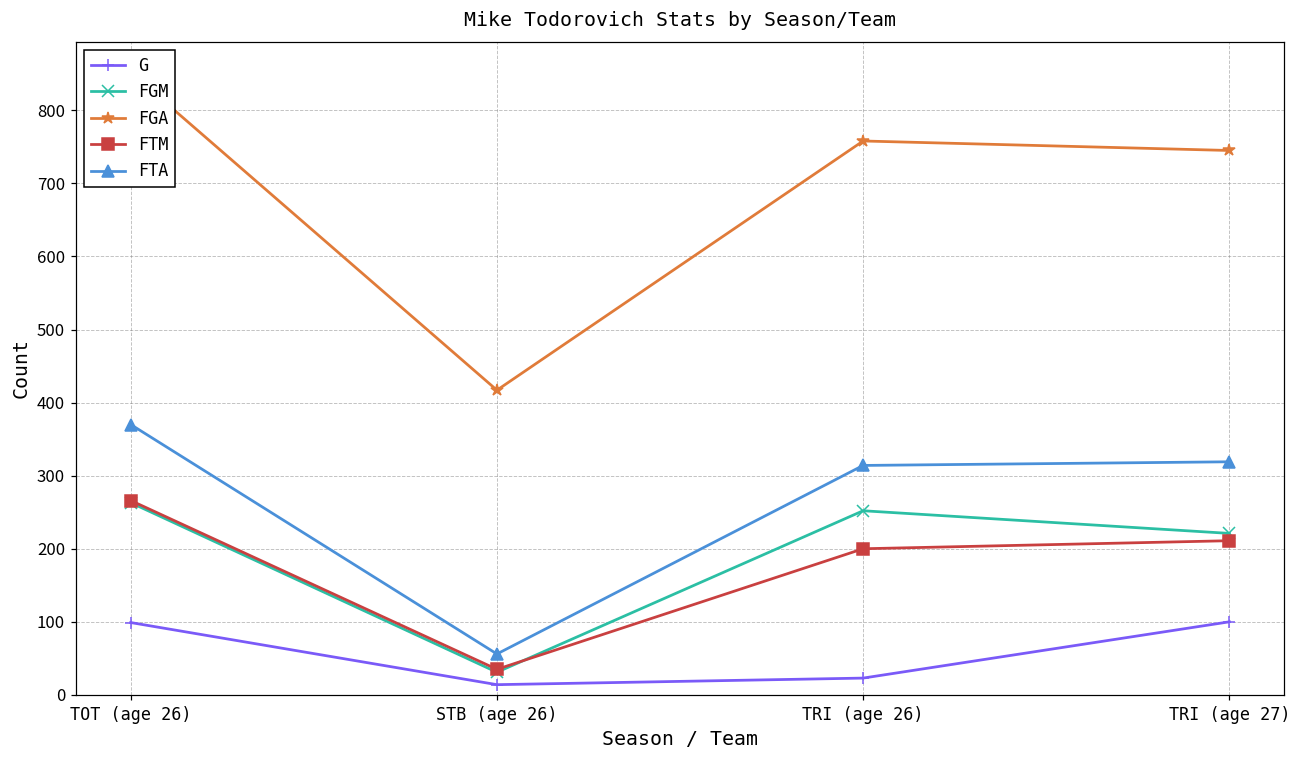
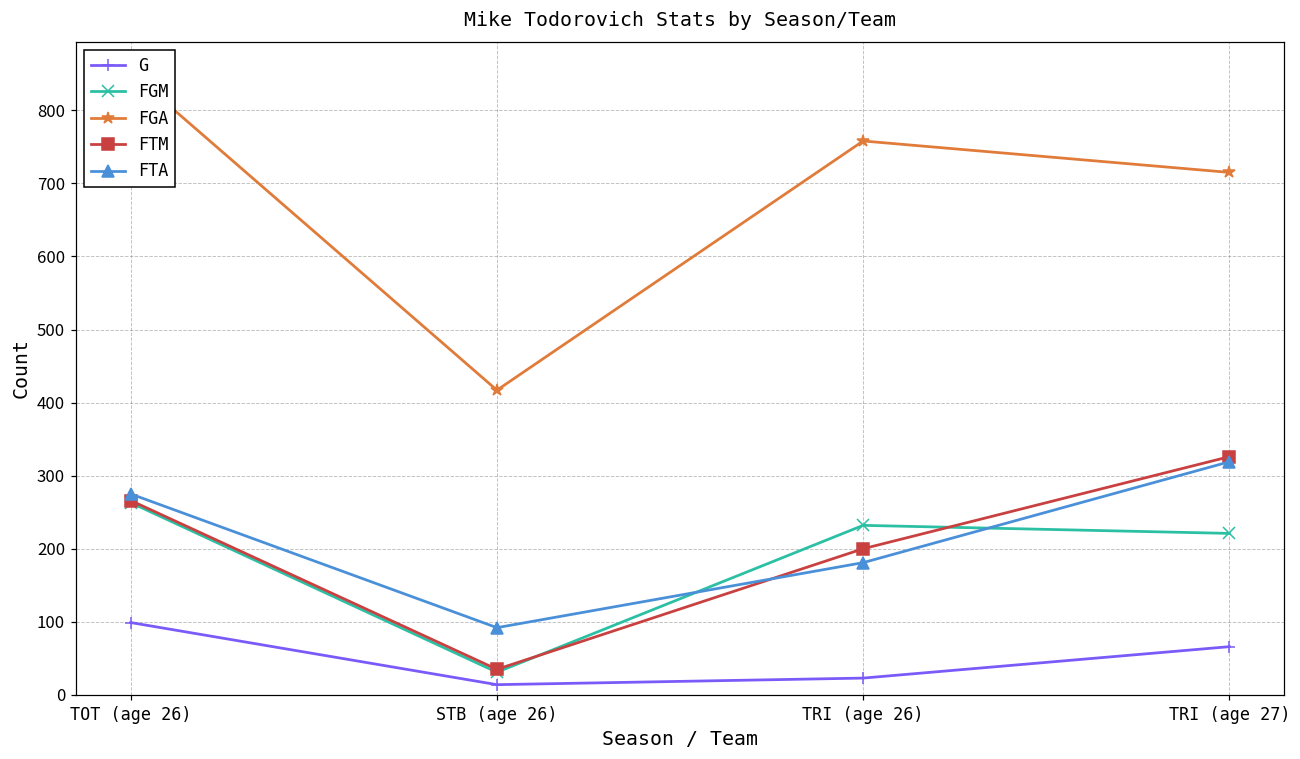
FTA, TOT (age 26): 370 -> 280
FTA, STB (age 26): 60 -> 90
FGM, TRI (age 26): 250 -> 230
FTA, TRI (age 26): 310 -> 180
G, TRI (age 27): 100 -> 70
FGA, TRI (age 27): 750 -> 720
FTM, TRI (age 27): 210 -> 330
